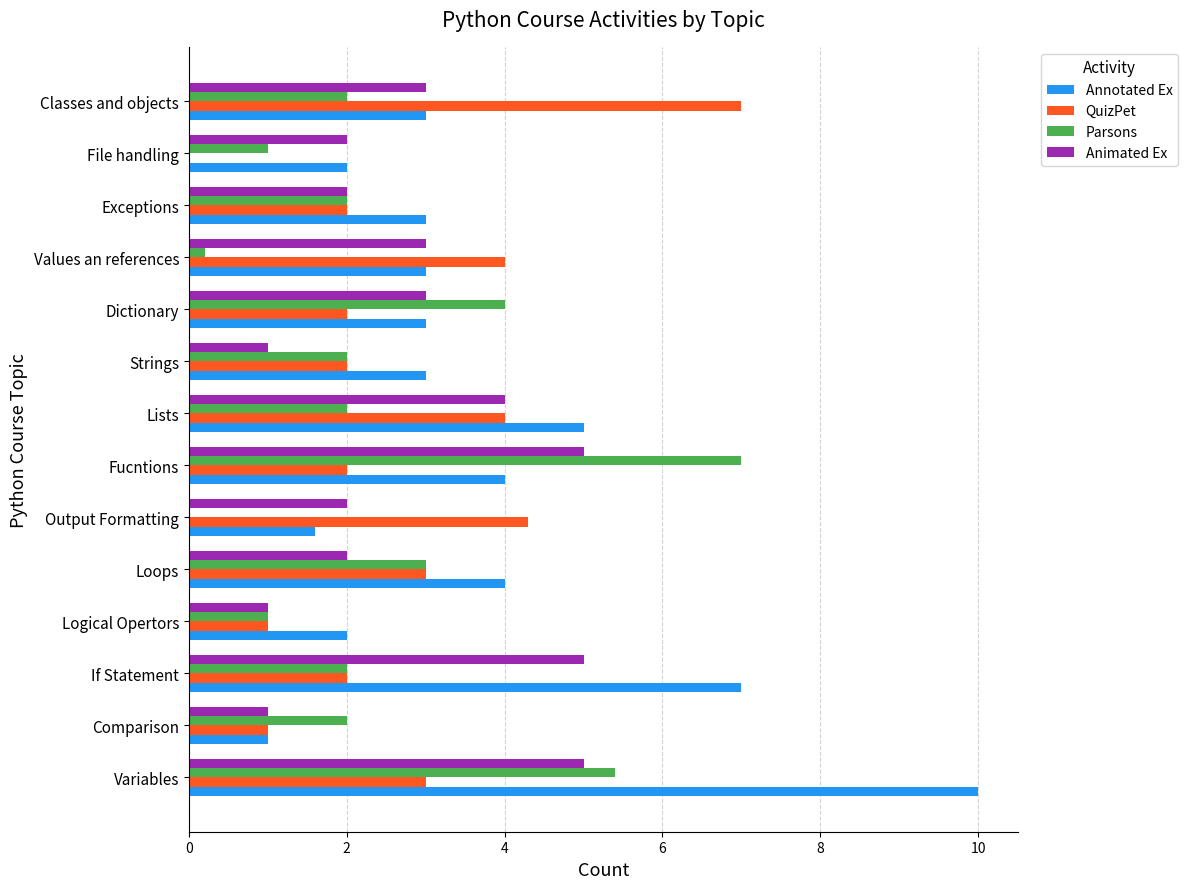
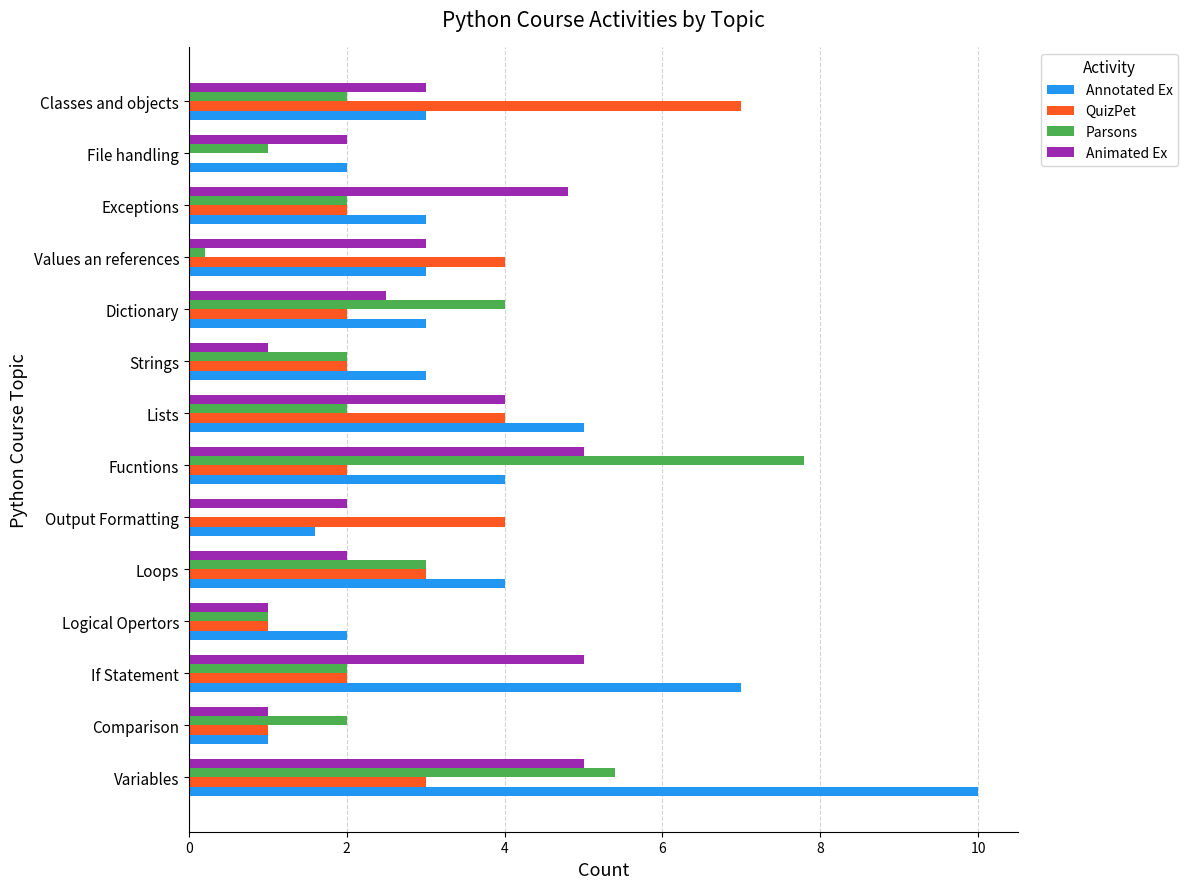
Animated Ex, Exceptions: 2.0 -> 4.8
Animated Ex, Dictionary: 3.0 -> 2.5
Parsons, Fucntions: 7.0 -> 7.8
QuizPet, Output Formatting: 4.3 -> 4.0
